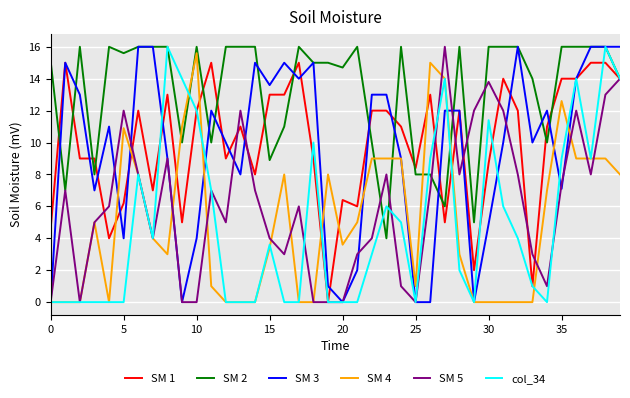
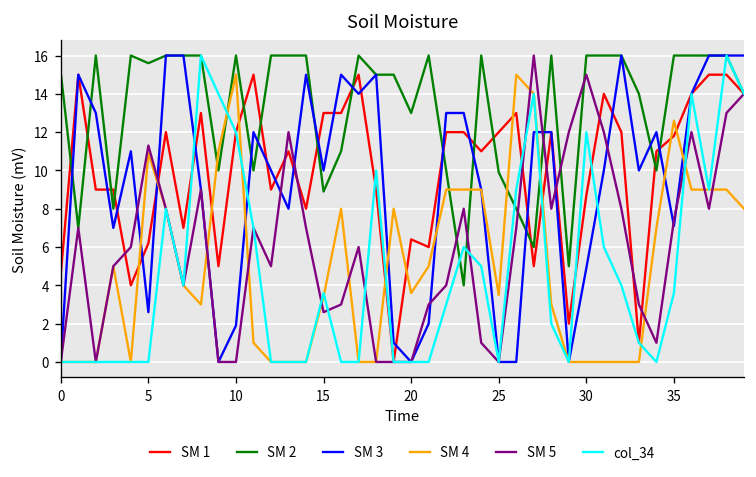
SM 3, 5: 4.0 -> 2.6
SM 5, 5: 12.0 -> 11.3
SM 3, 10: 4.0 -> 1.9
SM 4, 10: 15.6 -> 15.0
SM 3, 15: 13.6 -> 10.0
SM 5, 15: 4.0 -> 2.6
SM 2, 20: 14.7 -> 13.0
SM 1, 25: 8.4 -> 12.0
SM 2, 25: 8.0 -> 9.9
SM 4, 25: 1.0 -> 3.5
SM 5, 30: 13.8 -> 15.0
col_34, 30: 11.4 -> 12.0
SM 1, 35: 14.0 -> 11.8
col_34, 35: 9.0 -> 3.6
